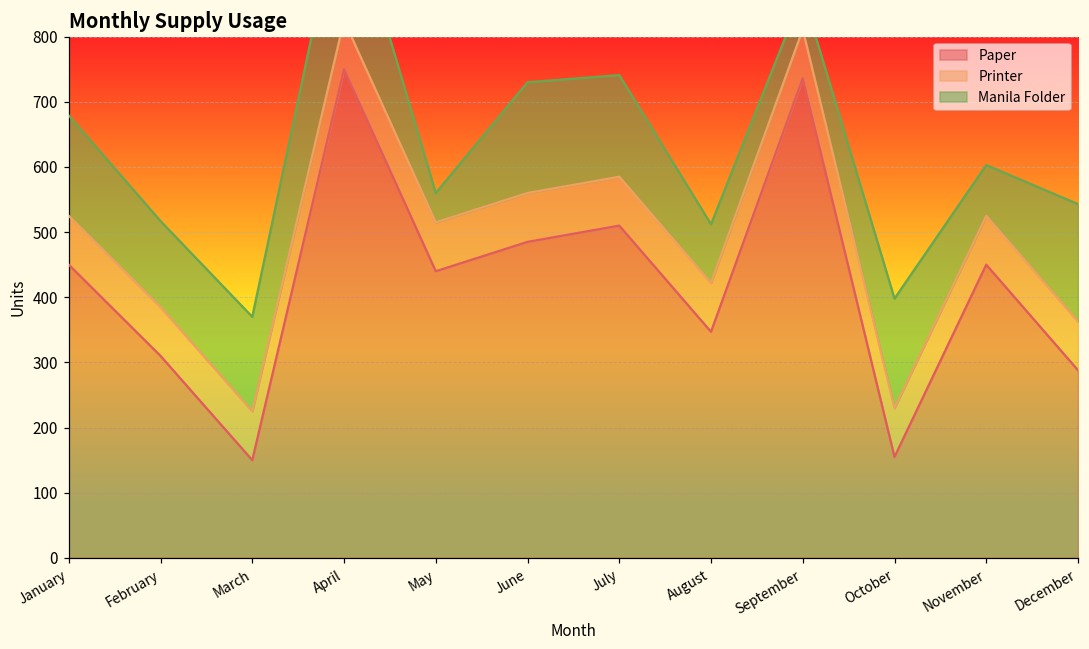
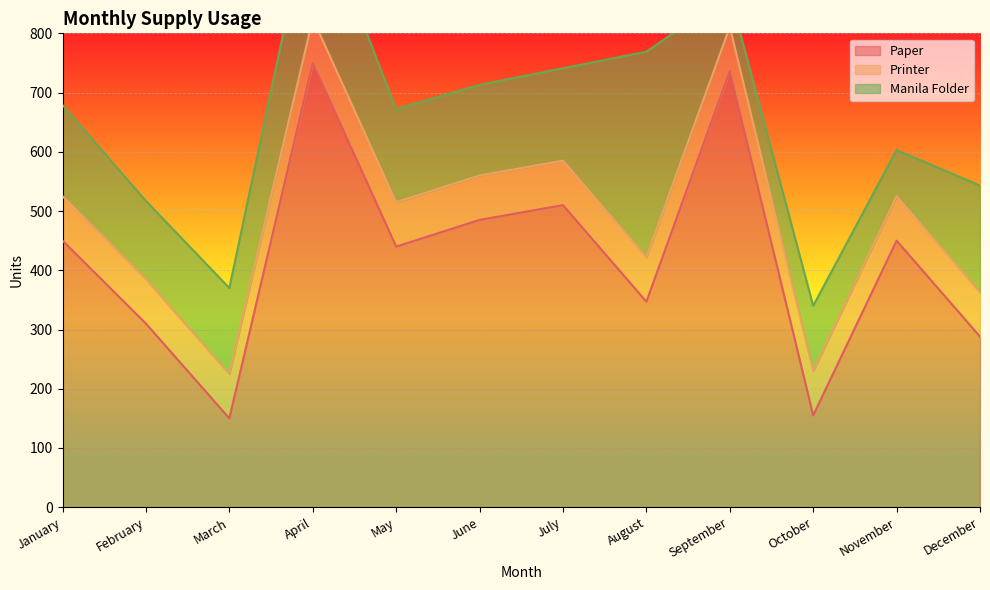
Manila Folder, May: 50 -> 160
Manila Folder, June: 170 -> 150
Manila Folder, August: 90 -> 350
Manila Folder, October: 170 -> 110
